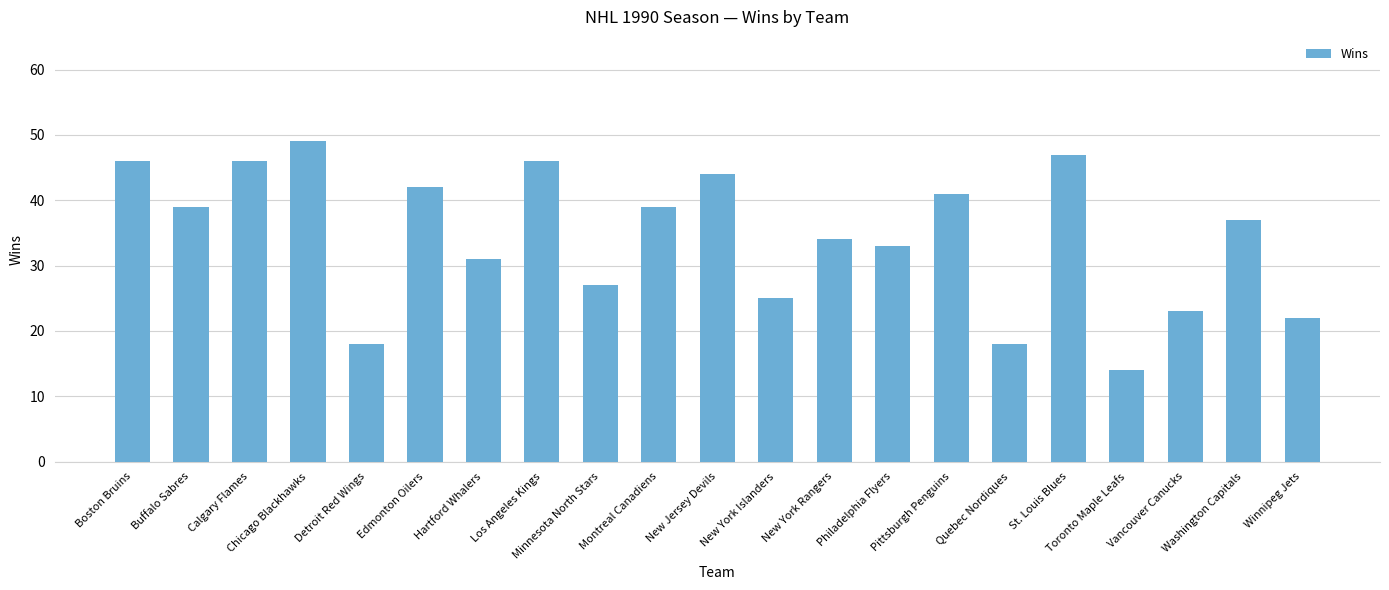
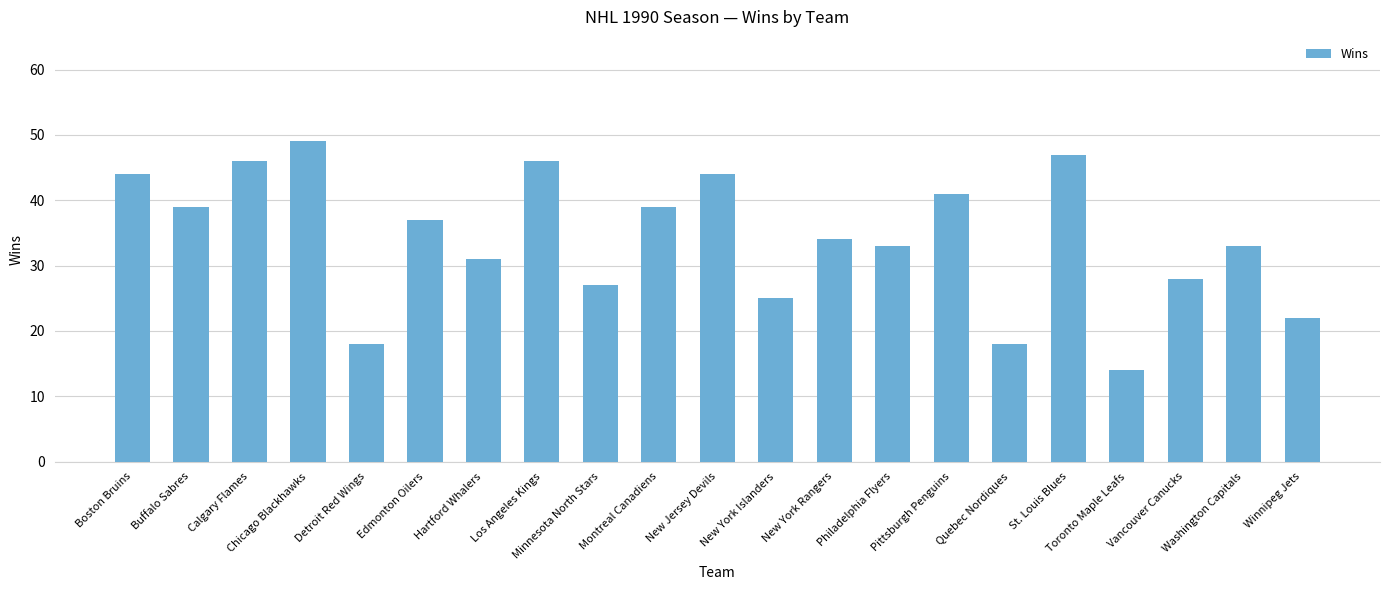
Boston Bruins: 46 -> 44
Edmonton Oilers: 42 -> 37
Vancouver Canucks: 23 -> 28
Washington Capitals: 37 -> 33
